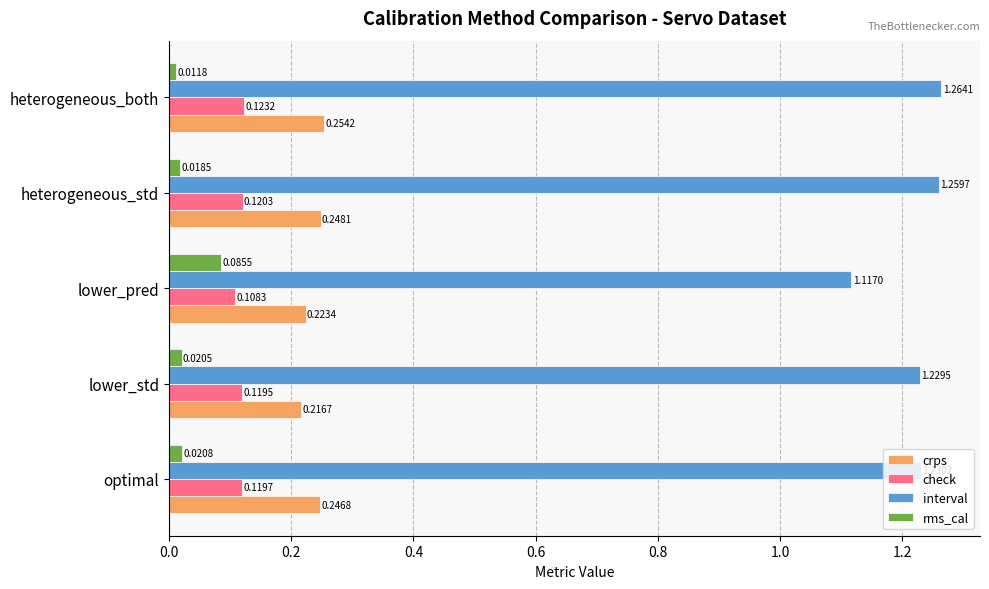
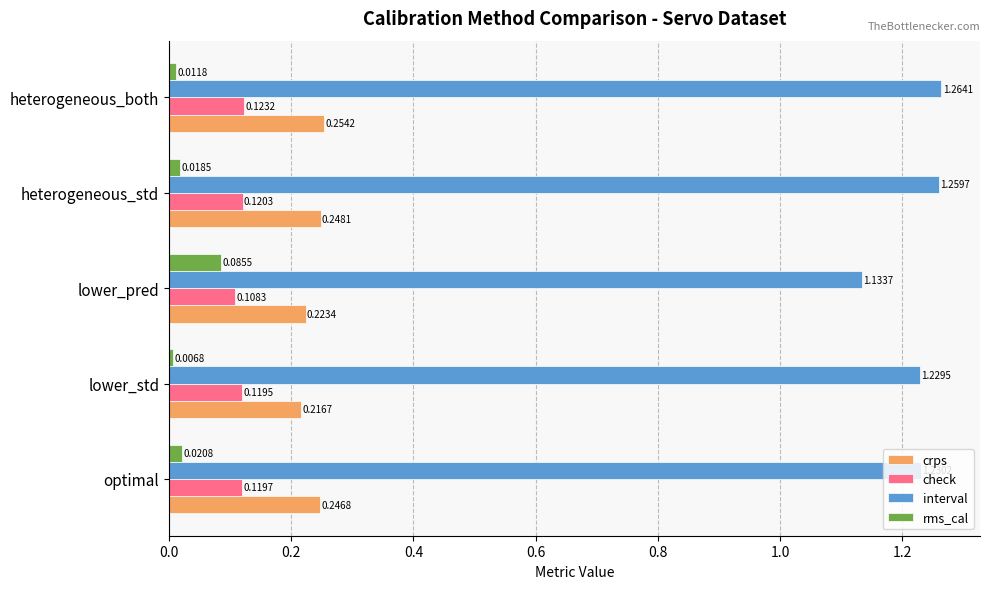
interval, lower_pred: 1.1170 -> 1.1337
rms_cal, lower_std: 0.0205 -> 0.0068
